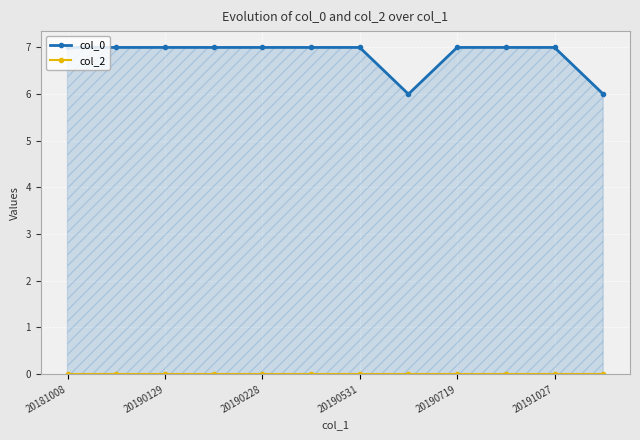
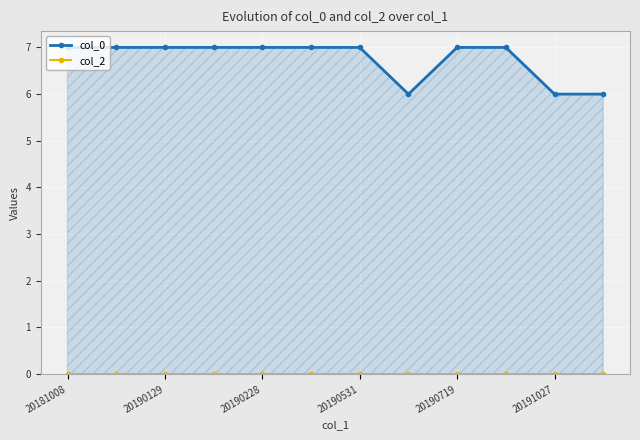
col_0, 20191027: 7 -> 6
